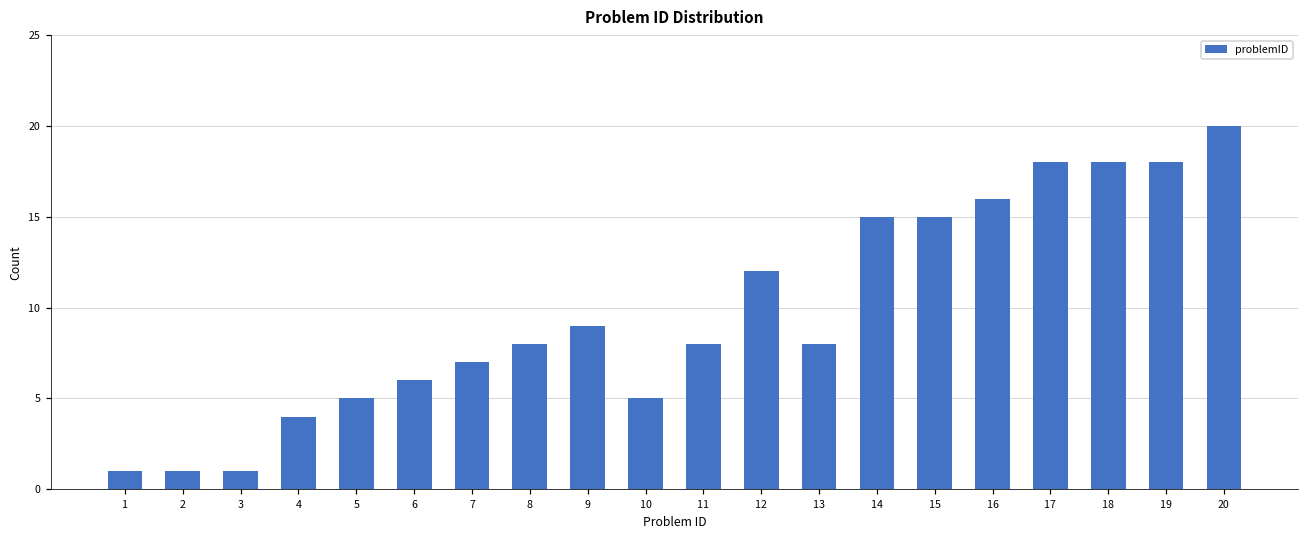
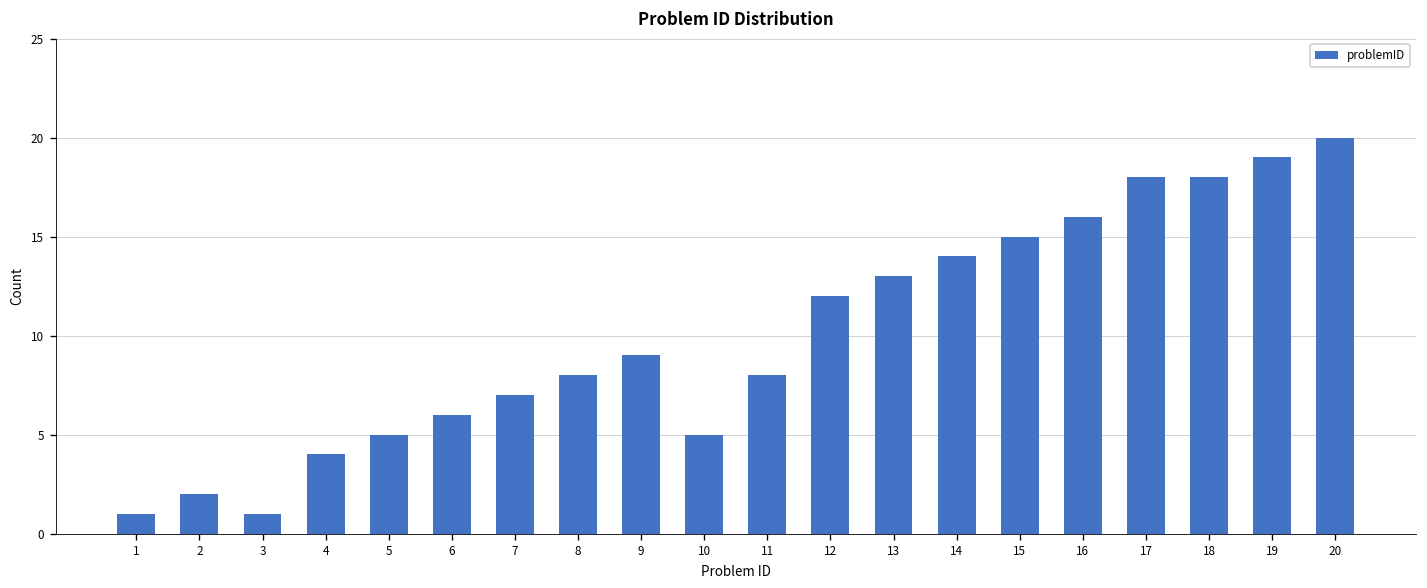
2: 1 -> 2
13: 8 -> 13
14: 15 -> 14
19: 18 -> 19
